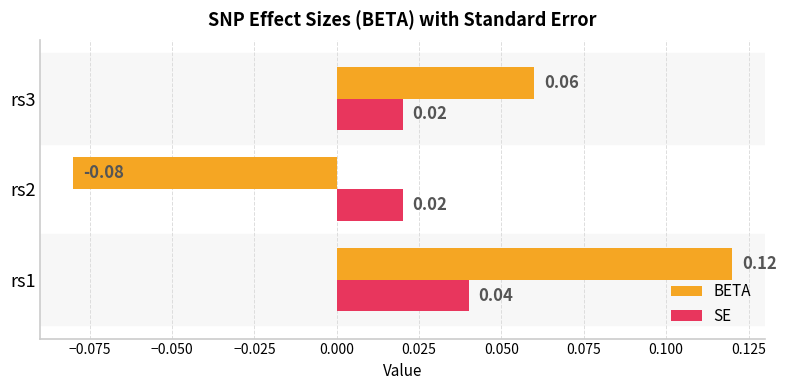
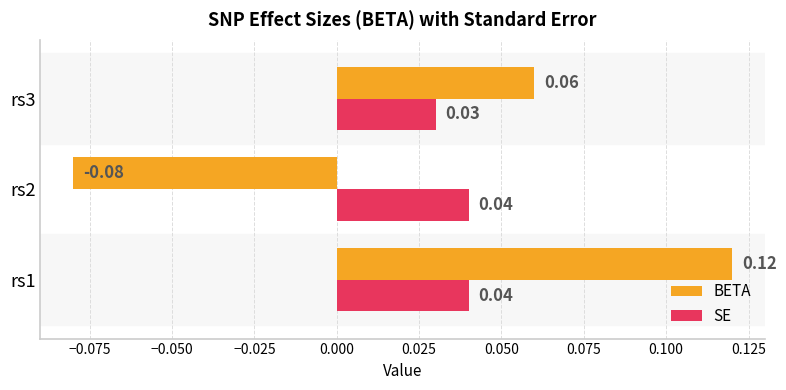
SE, rs3: 0.02 -> 0.03
SE, rs2: 0.02 -> 0.04
